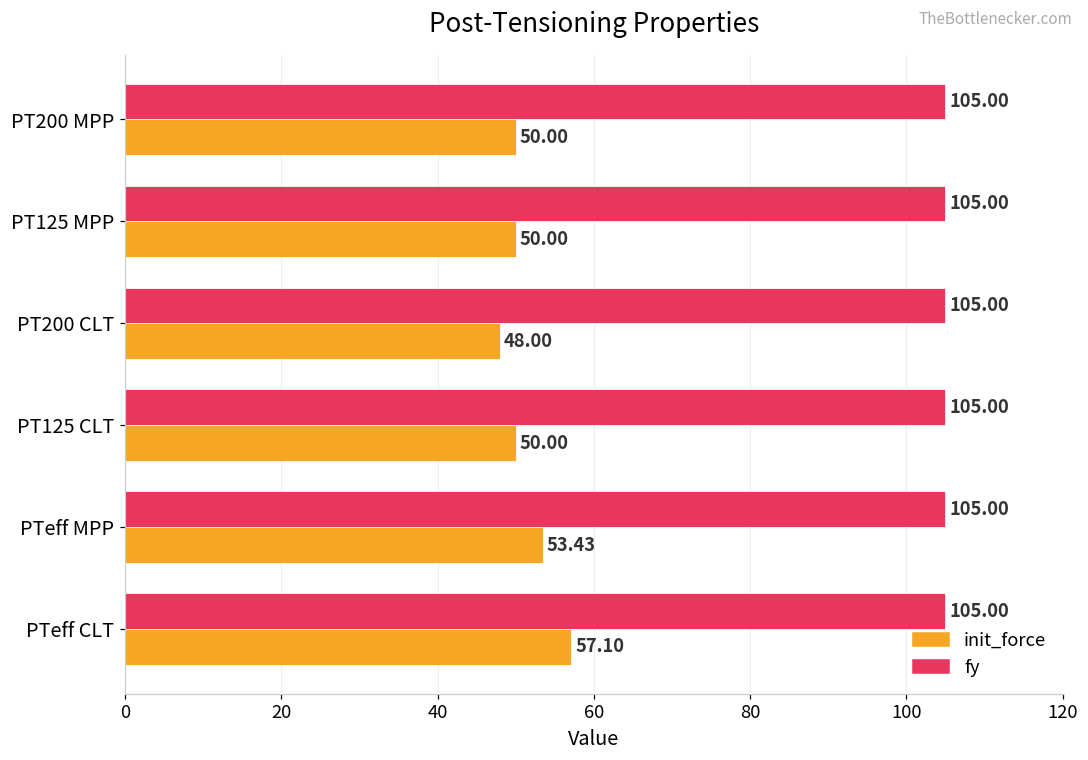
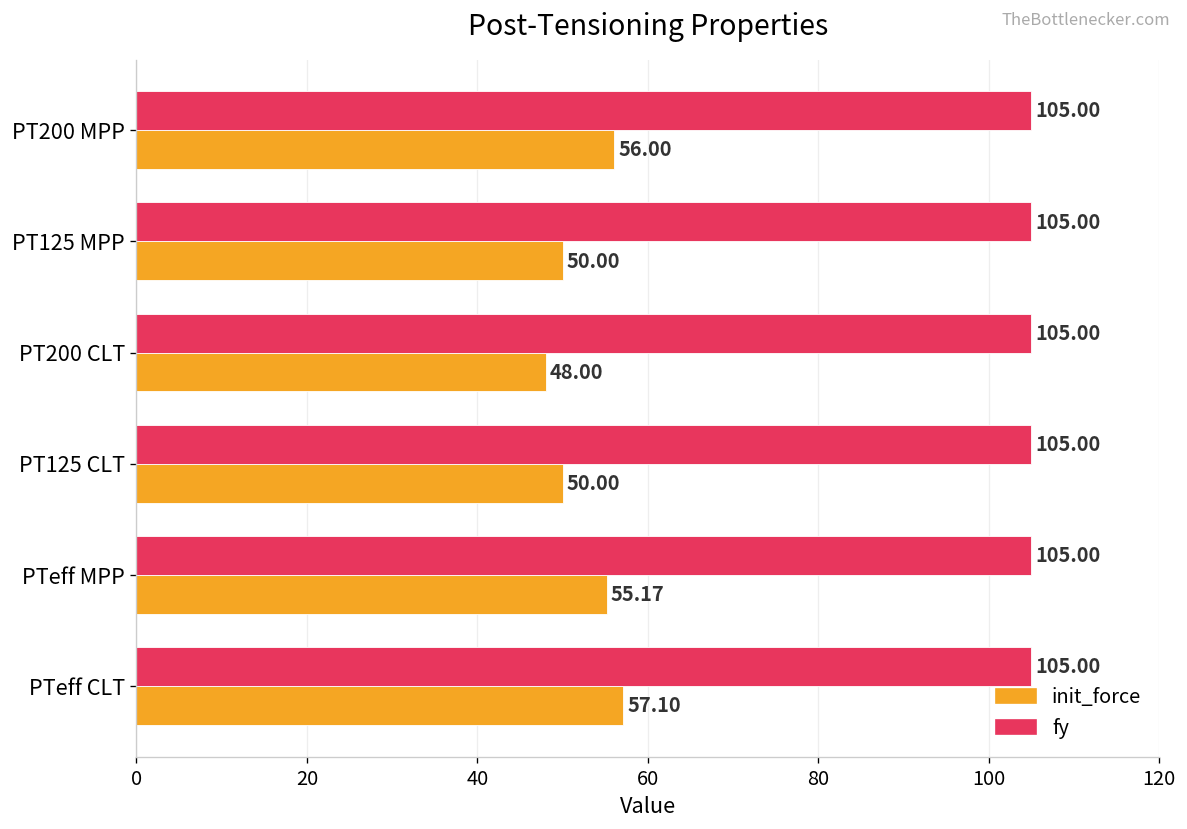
init_force, PT200 MPP: 50.00 -> 56.00
init_force, PTeff MPP: 53.43 -> 55.17
